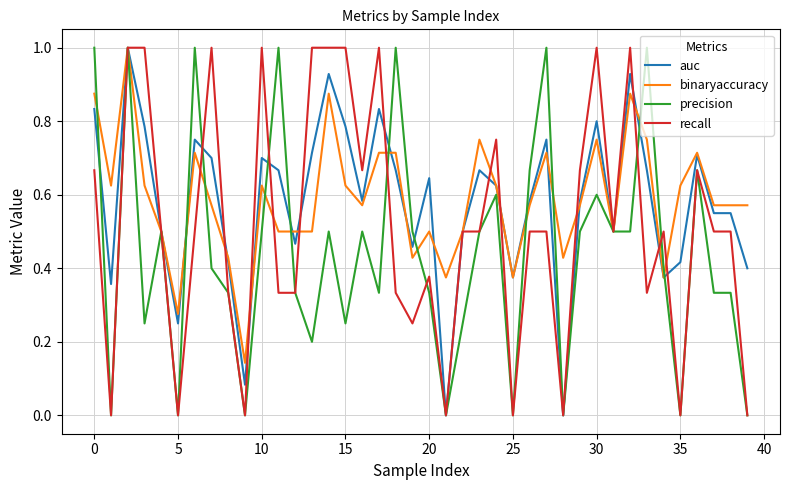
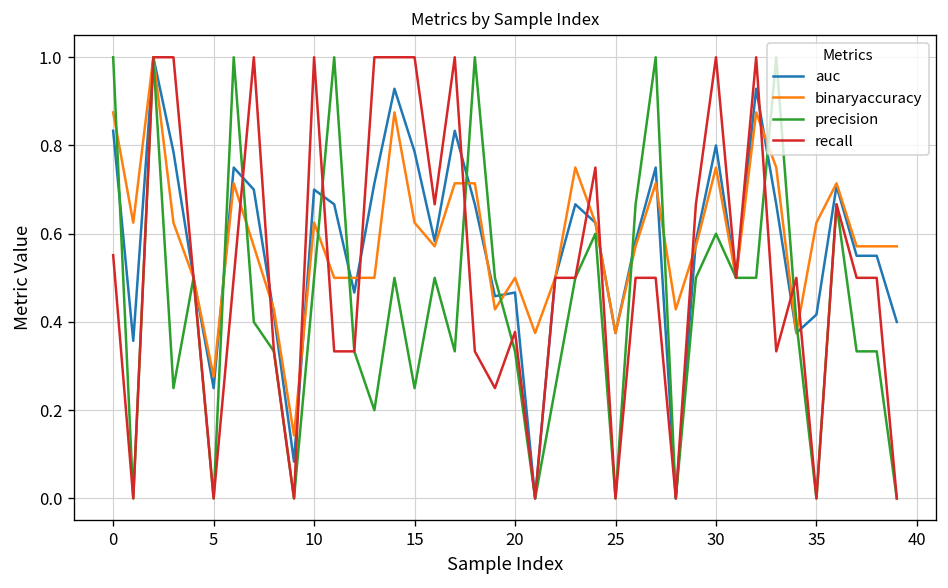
recall, 0: 0.67 -> 0.55
auc, 20: 0.65 -> 0.47
